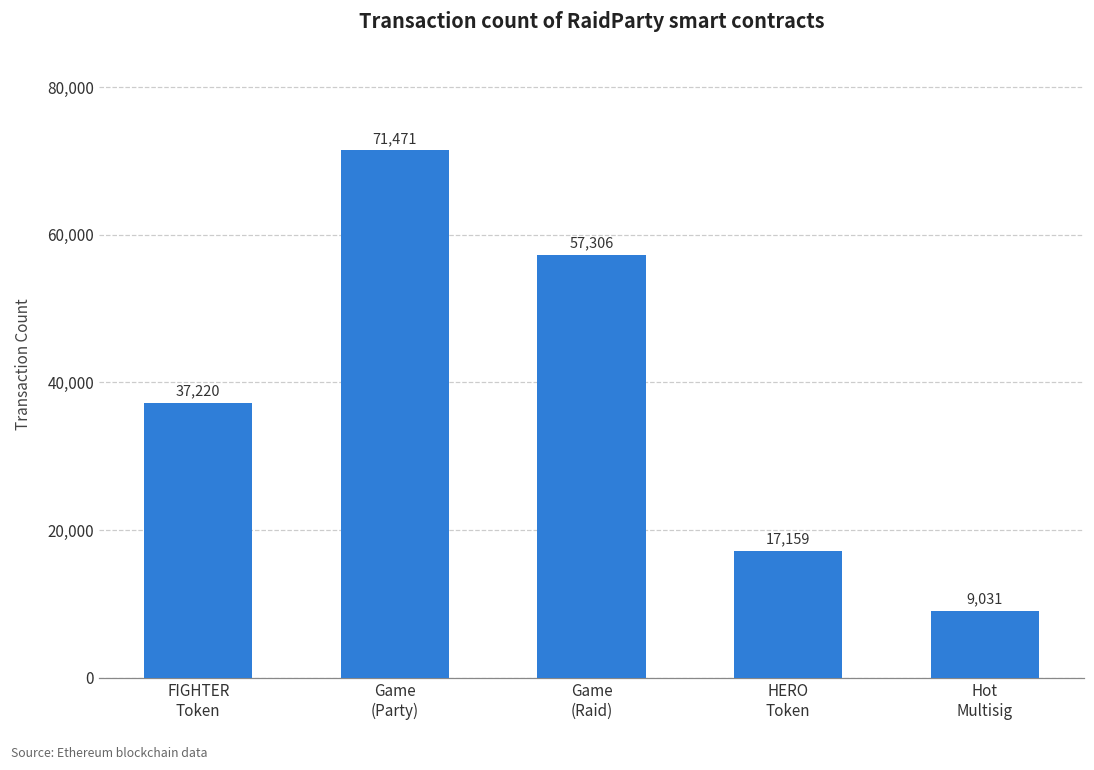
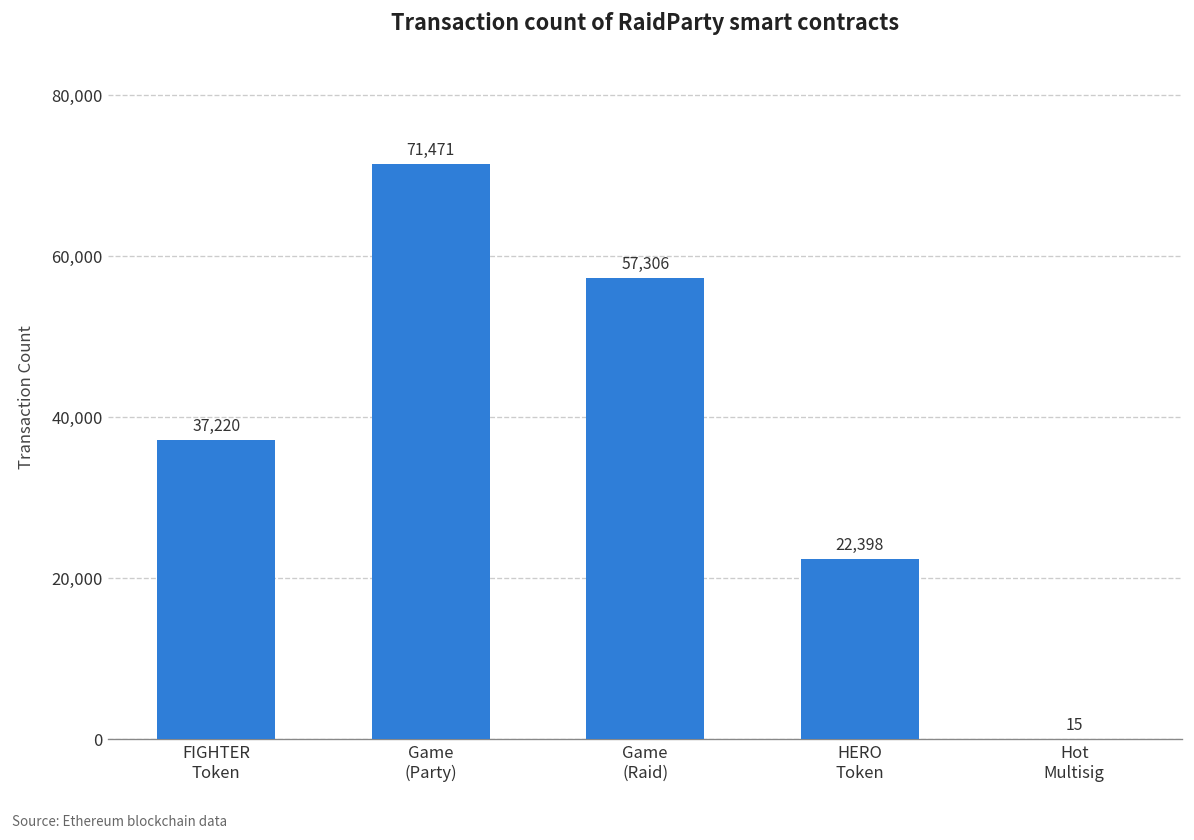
HERO Token: 17,159 -> 22,398
Hot Multisig: 9,031 -> 15
